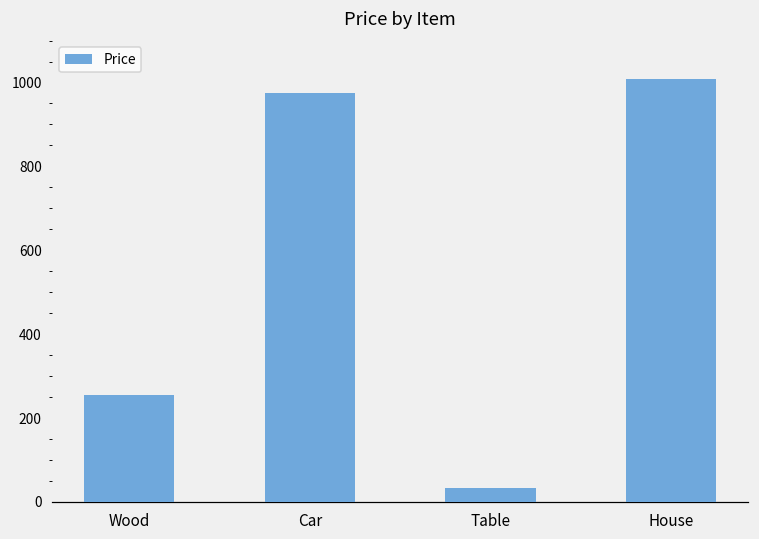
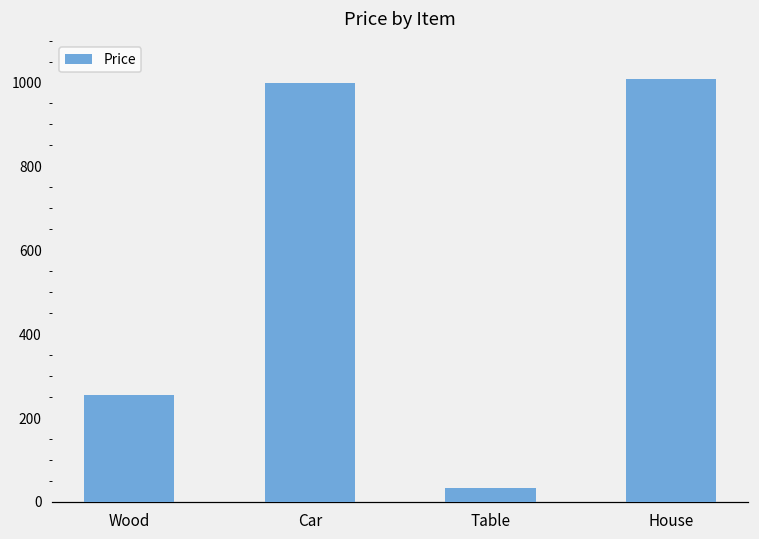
Car: 980 -> 1000
